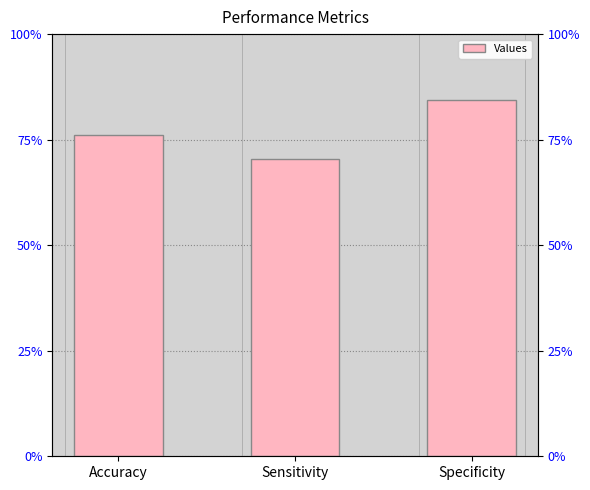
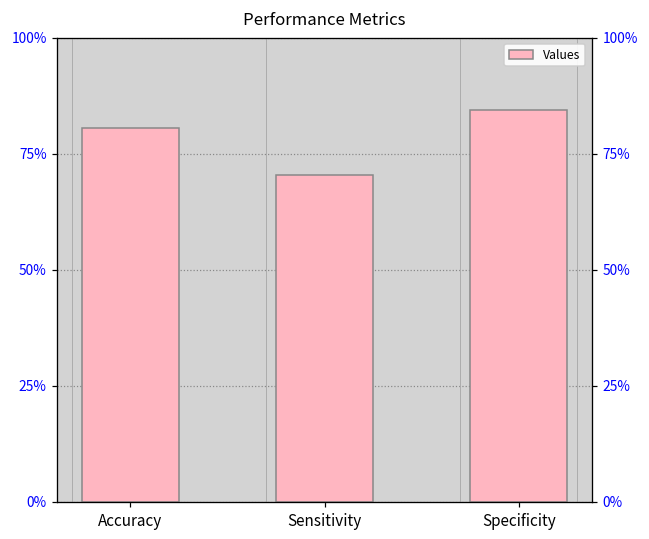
Accuracy: 76% -> 80%
